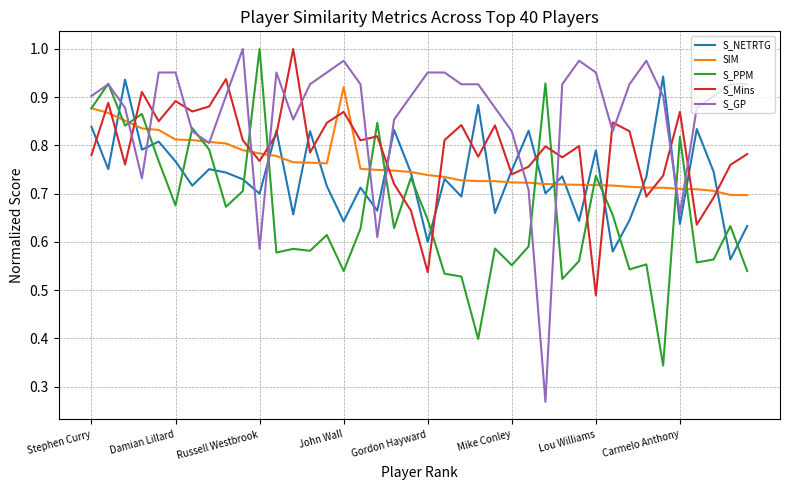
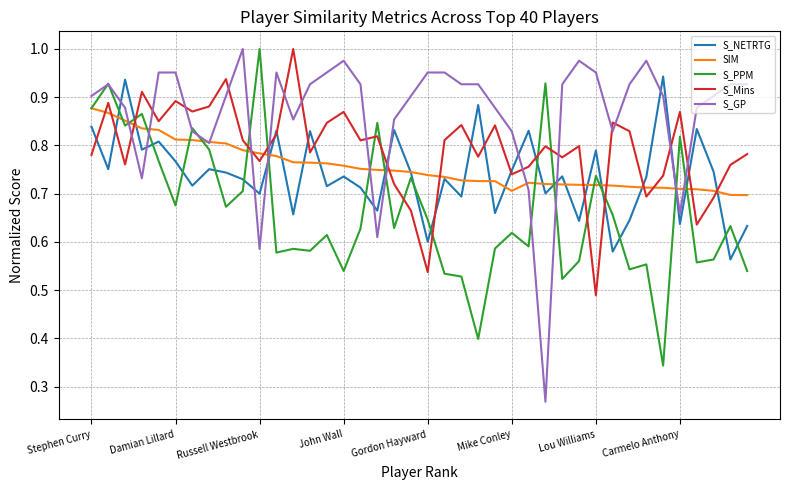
S_NETRTG, John Wall: 0.64 -> 0.74
SIM, John Wall: 0.92 -> 0.76
SIM, Mike Conley: 0.72 -> 0.71
S_PPM, Mike Conley: 0.55 -> 0.62
